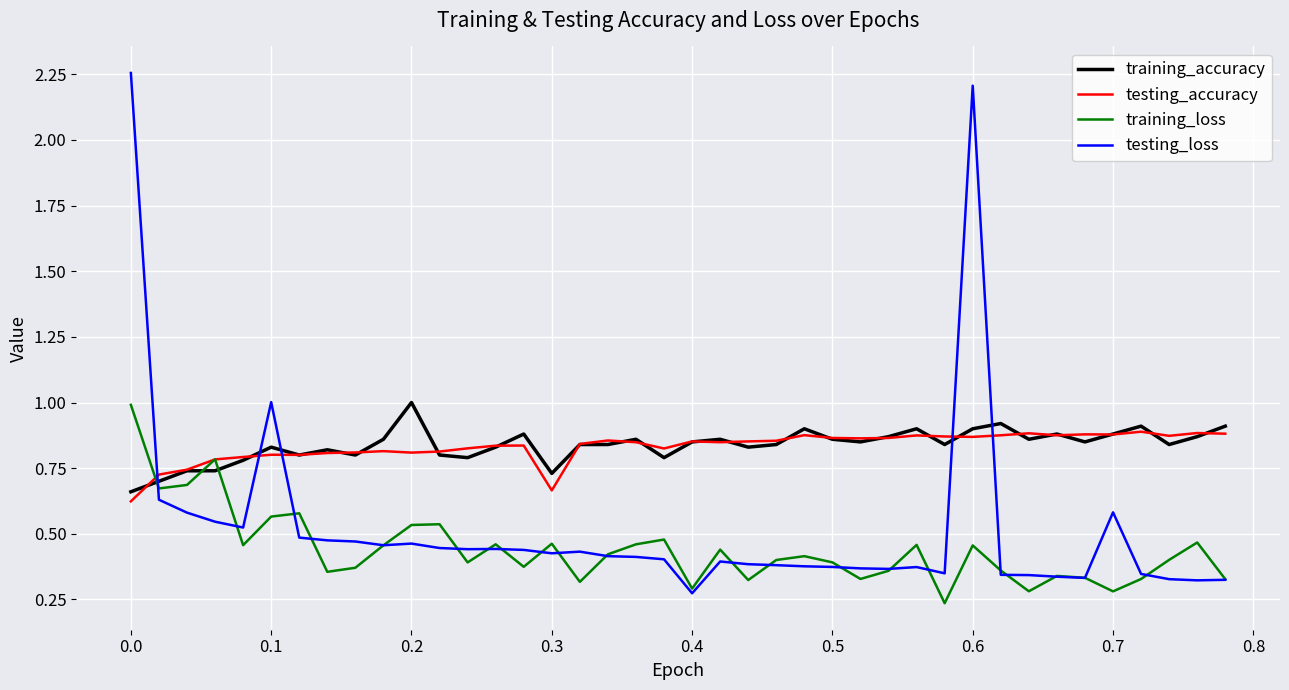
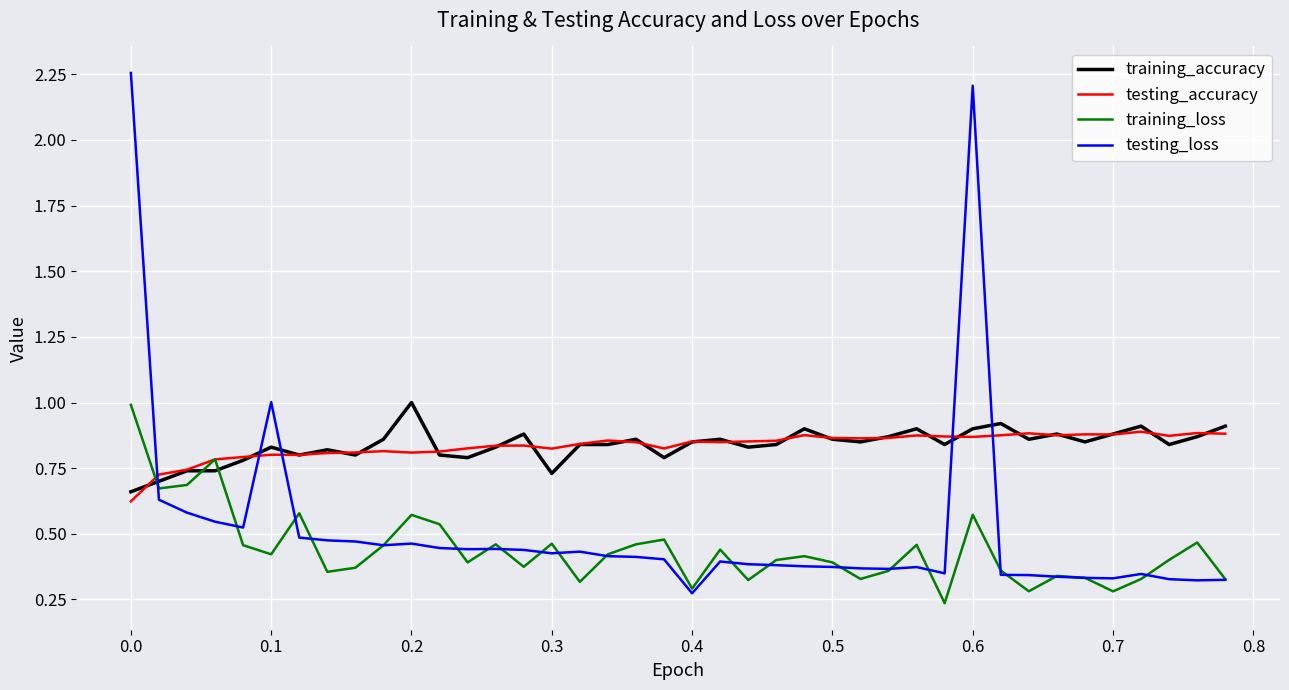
training_loss, 0.1: 0.57 -> 0.42
training_loss, 0.2: 0.53 -> 0.57
testing_accuracy, 0.3: 0.67 -> 0.82
training_loss, 0.6: 0.46 -> 0.57
testing_loss, 0.7: 0.58 -> 0.33
